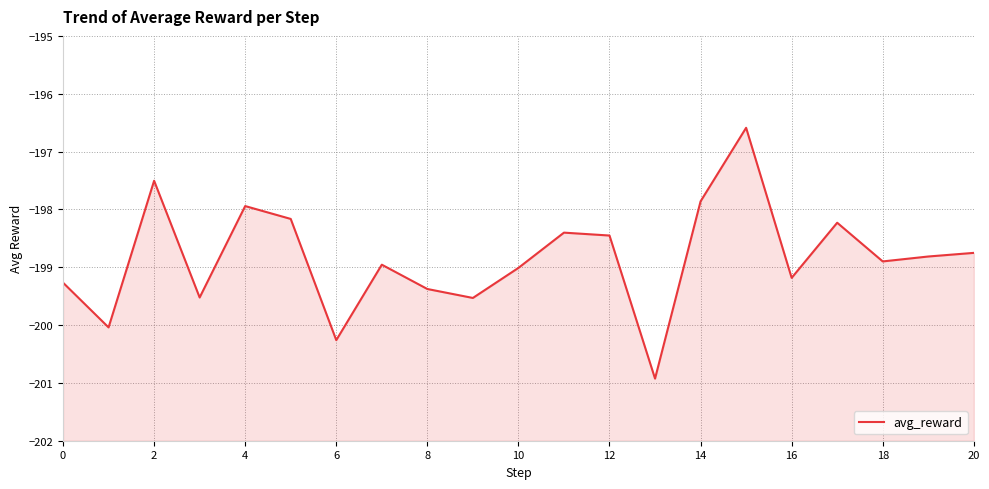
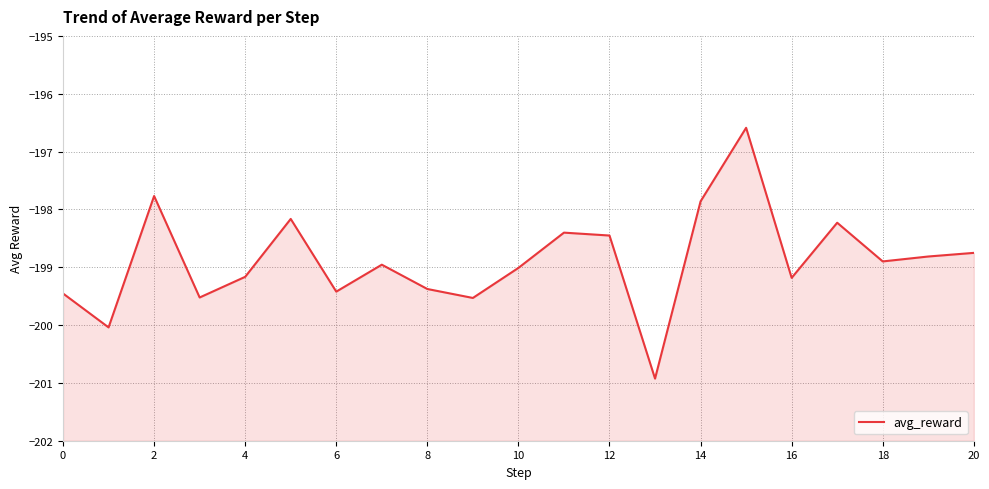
0: -199.3 -> -199.5
2: -197.5 -> -197.8
4: -197.9 -> -199.2
6: -200.3 -> -199.4
